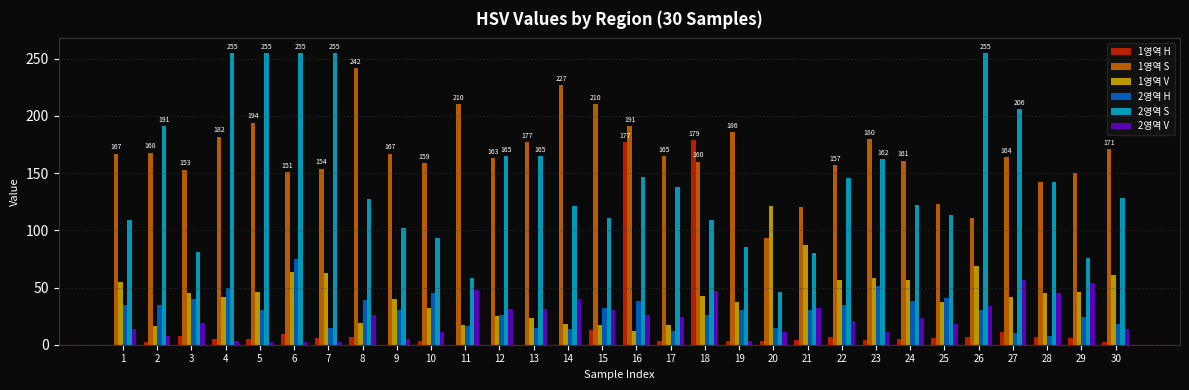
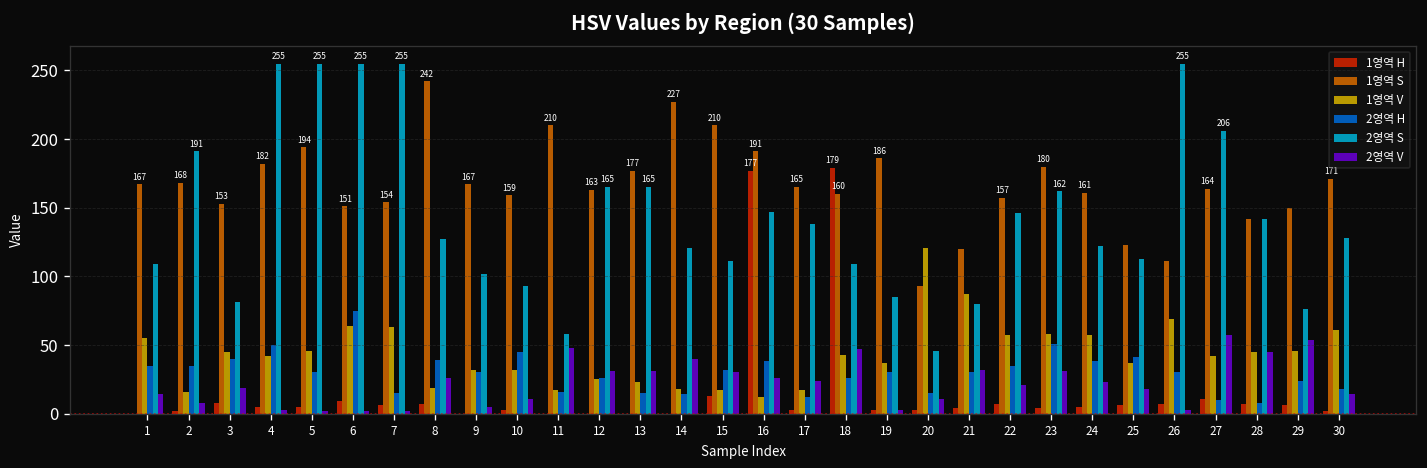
1영역 V, 9: 40 -> 32
2영역 V, 23: 11 -> 31
2영역 V, 26: 34 -> 3
